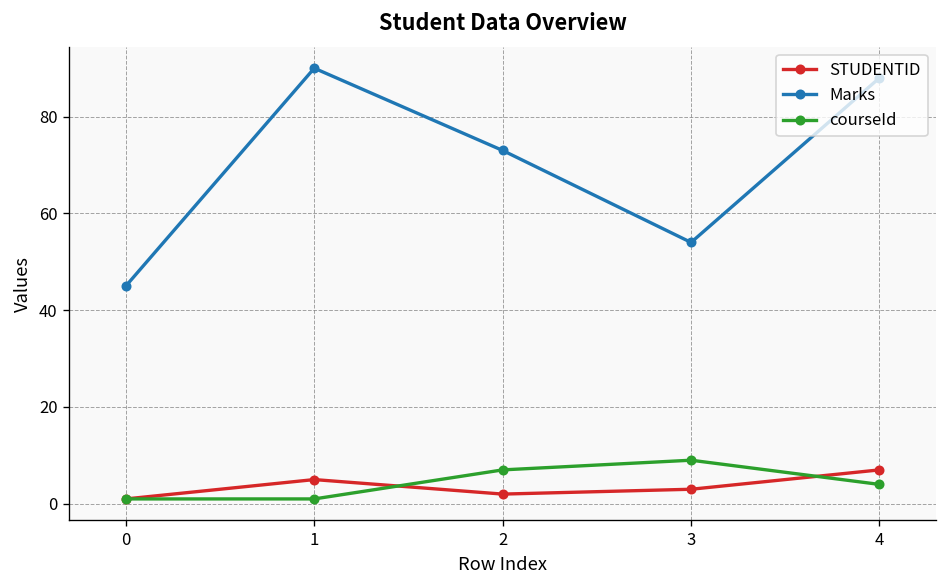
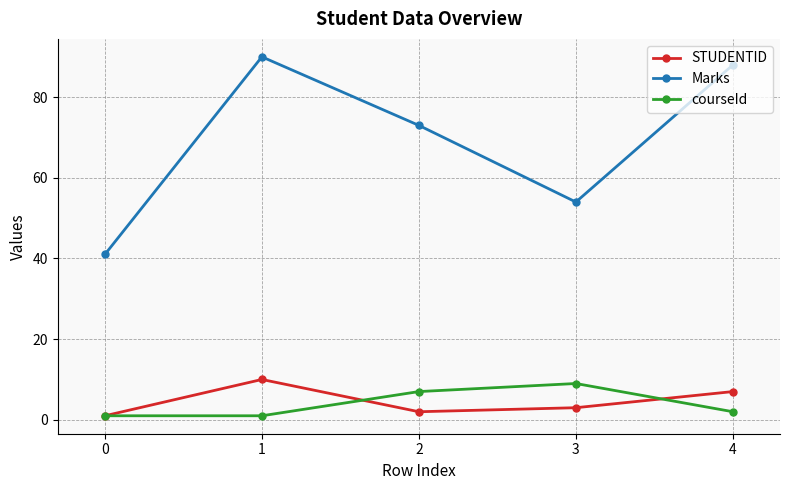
Marks, 0: 45 -> 41
STUDENTID, 1: 5 -> 10
courseId, 4: 4 -> 2
